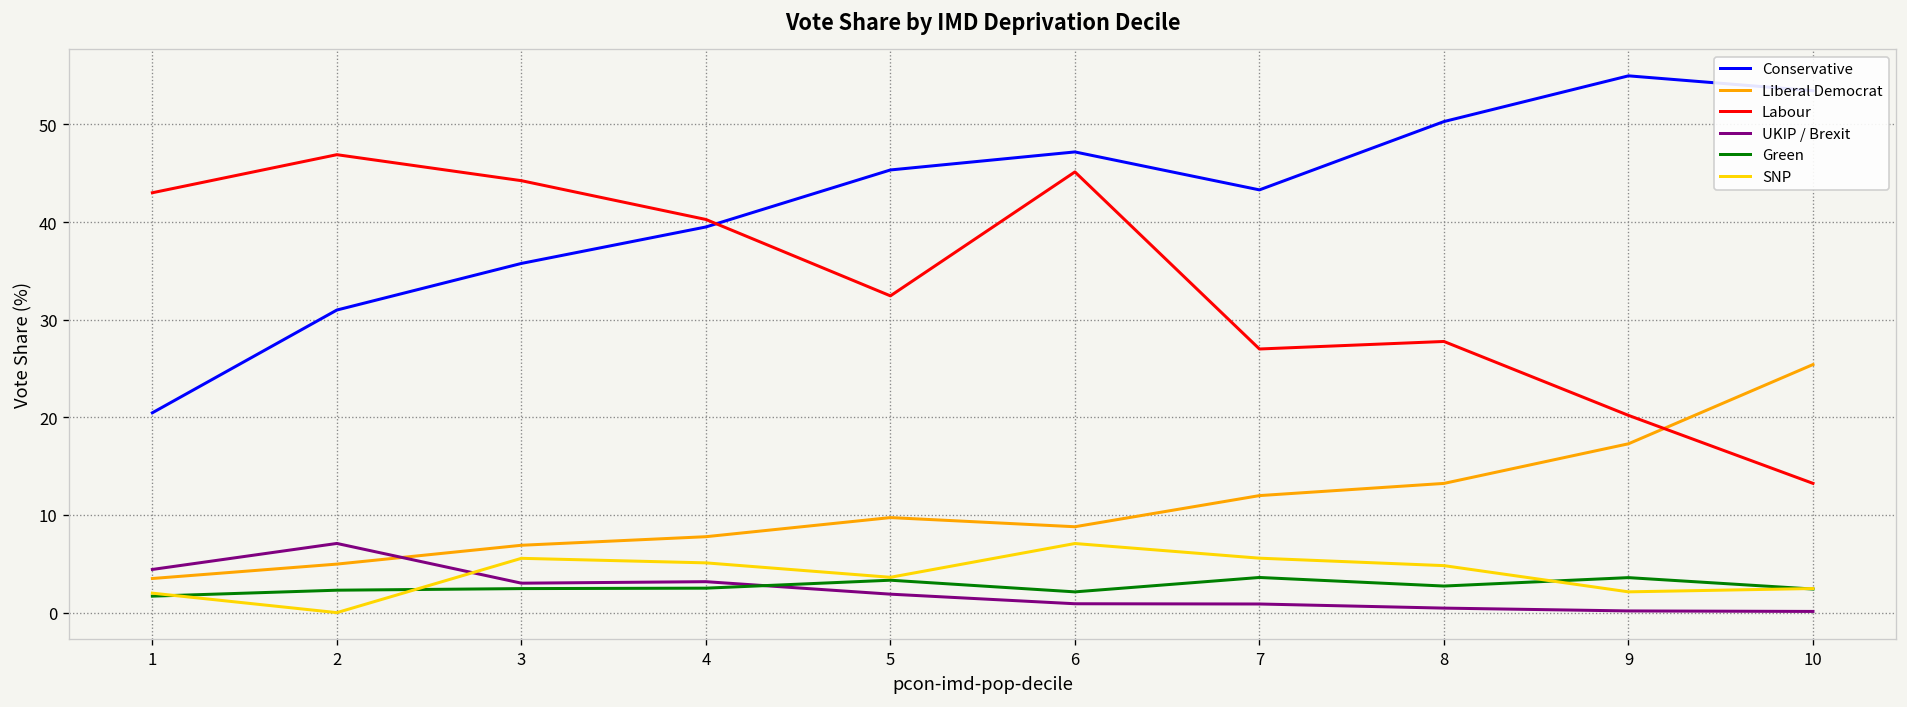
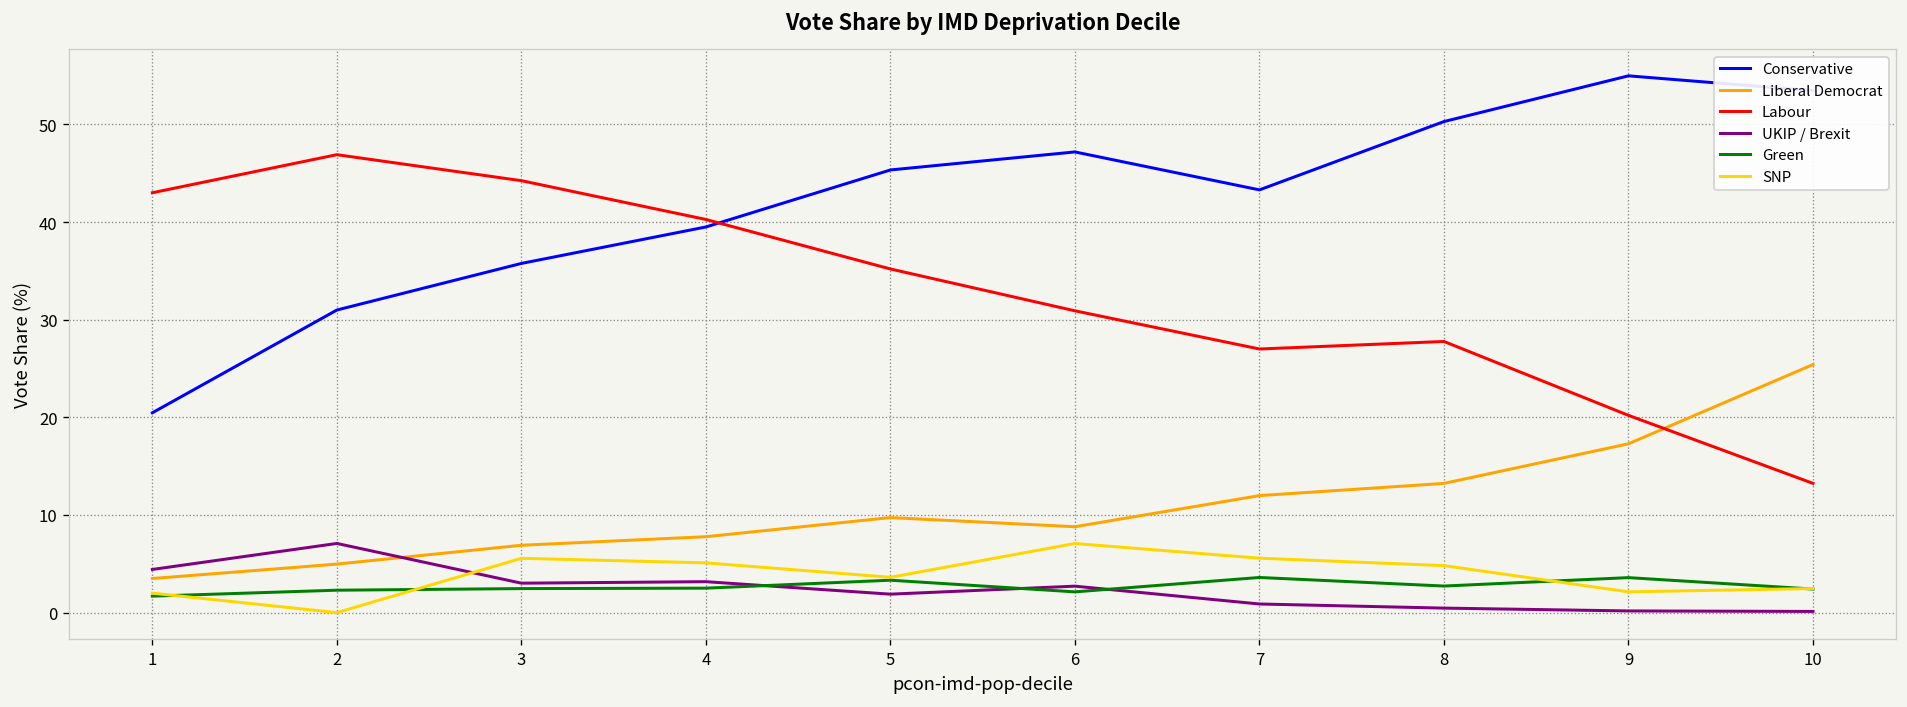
Labour, 5: 32 -> 35
Labour, 6: 45 -> 31
UKIP / Brexit, 6: 1 -> 3
